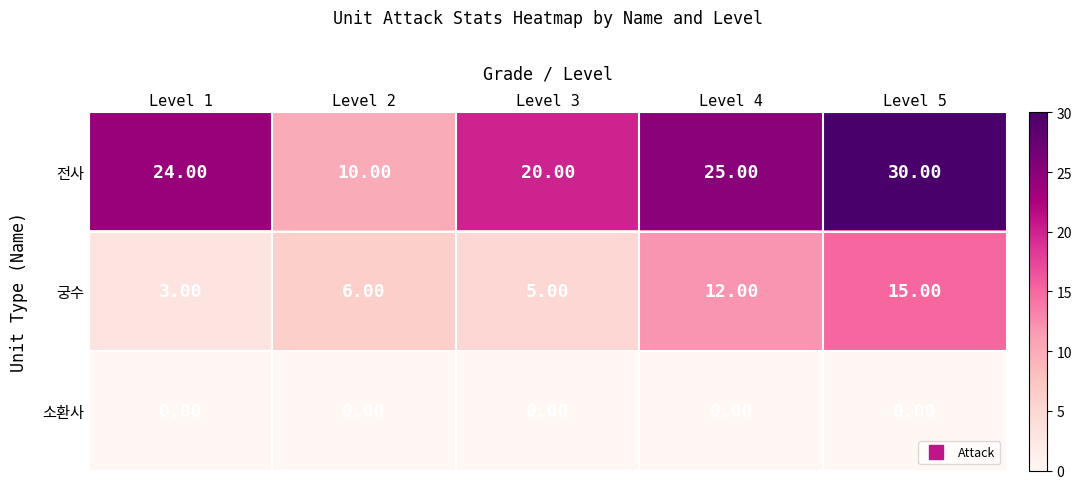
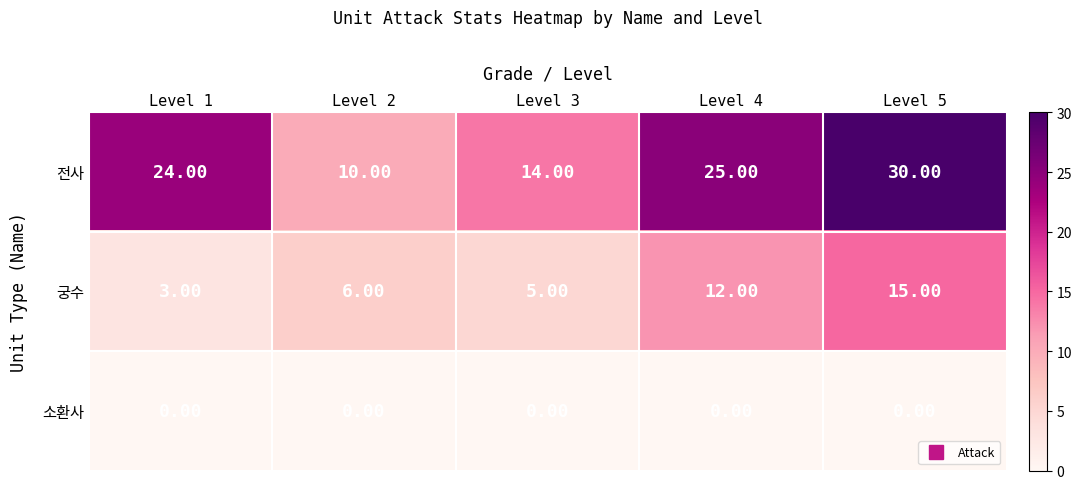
전사, Level 3: 20.00 -> 14.00
